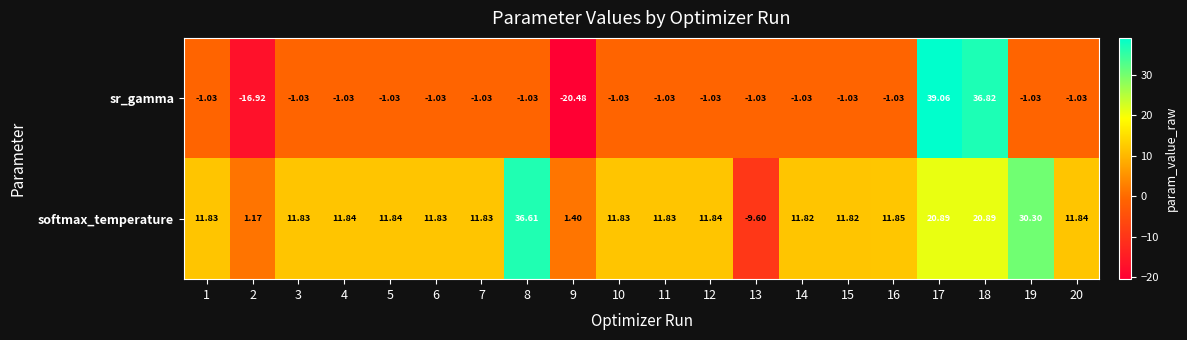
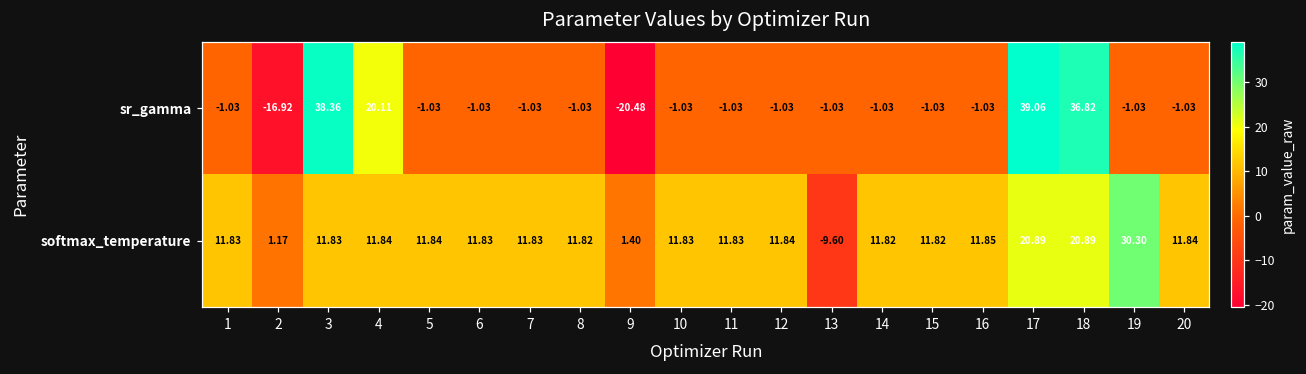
sr_gamma, 3: -1.03 -> 38.36
sr_gamma, 4: -1.03 -> 20.11
softmax_temperature, 8: 36.61 -> 11.82
